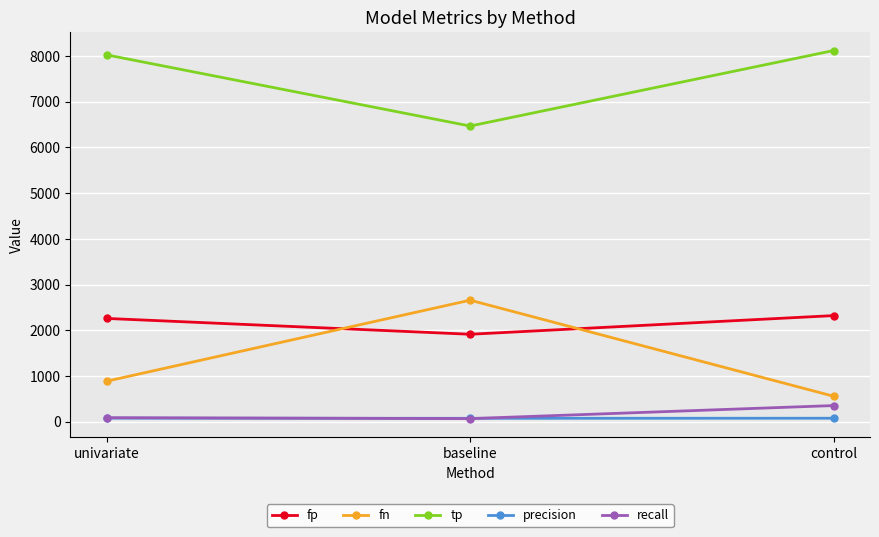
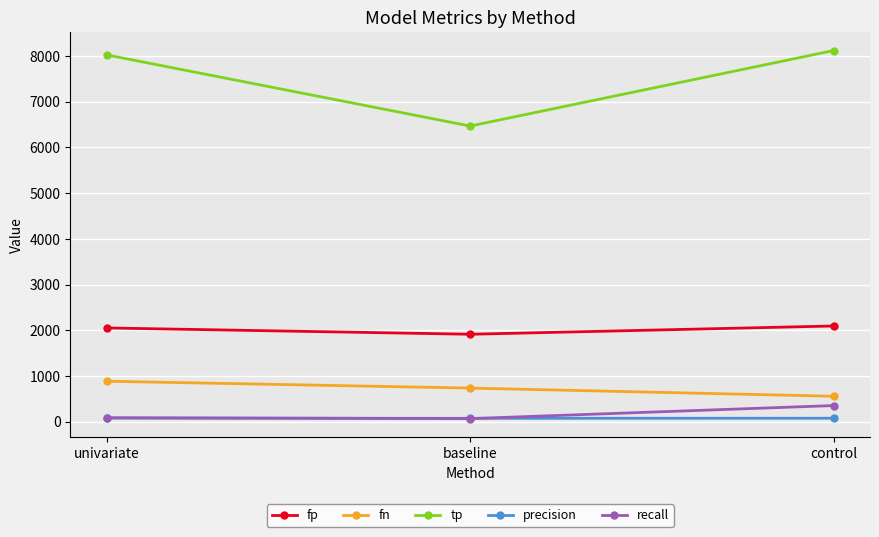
fp, univariate: 2300 -> 2100
fn, baseline: 2700 -> 700
fp, control: 2300 -> 2100
